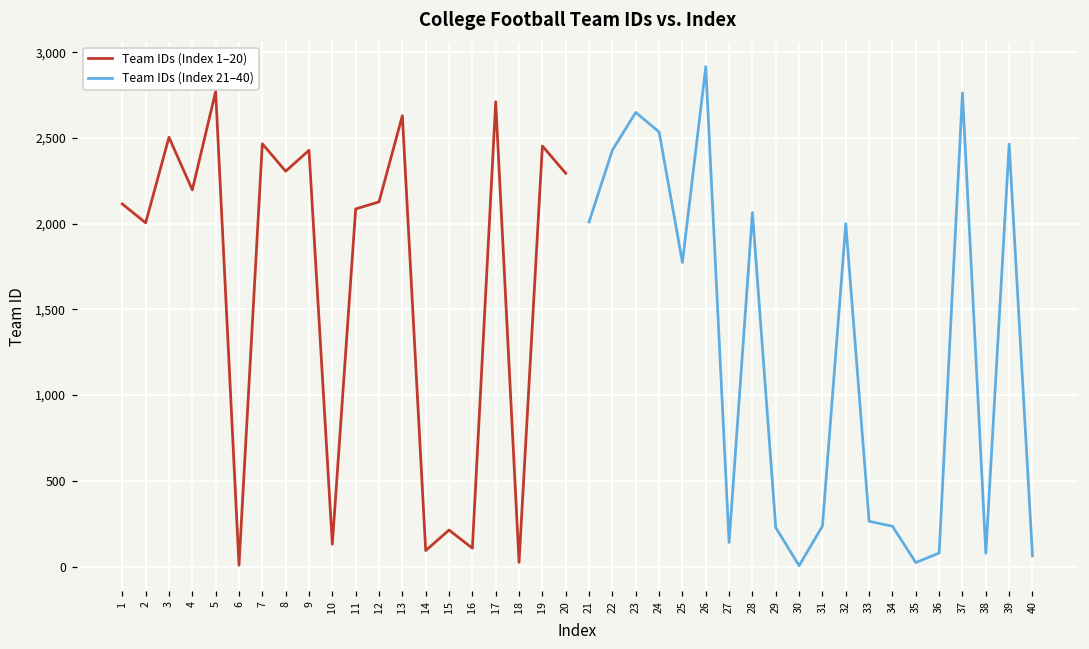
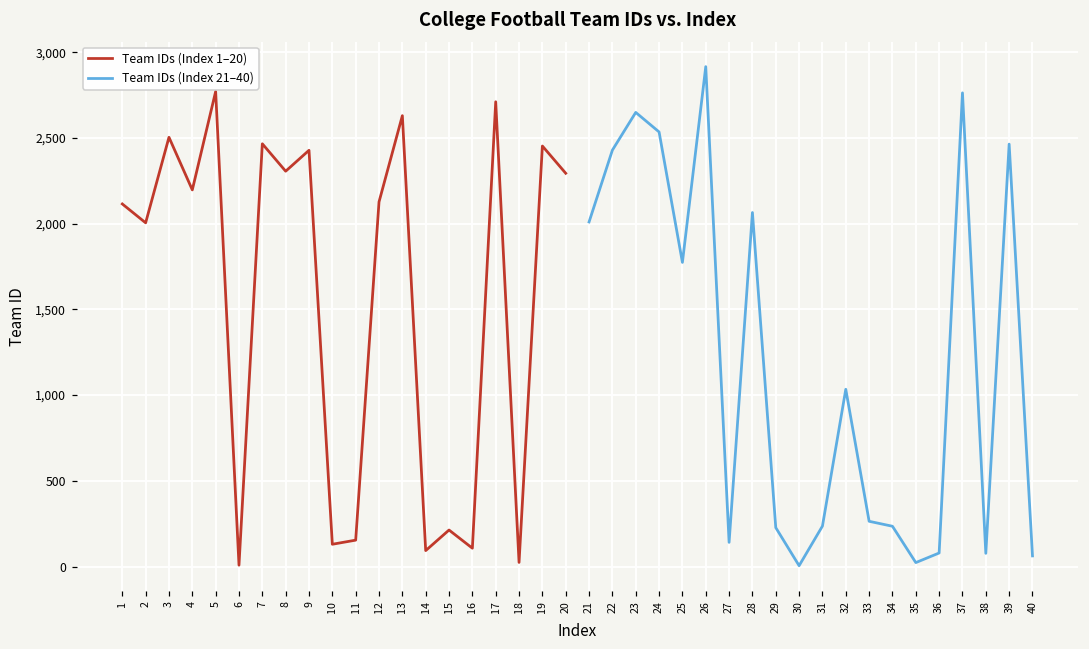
Team IDs (Index 1–20), 11: 2,090 -> 150
Team IDs (Index 21–40), 32: 2,000 -> 1,030
